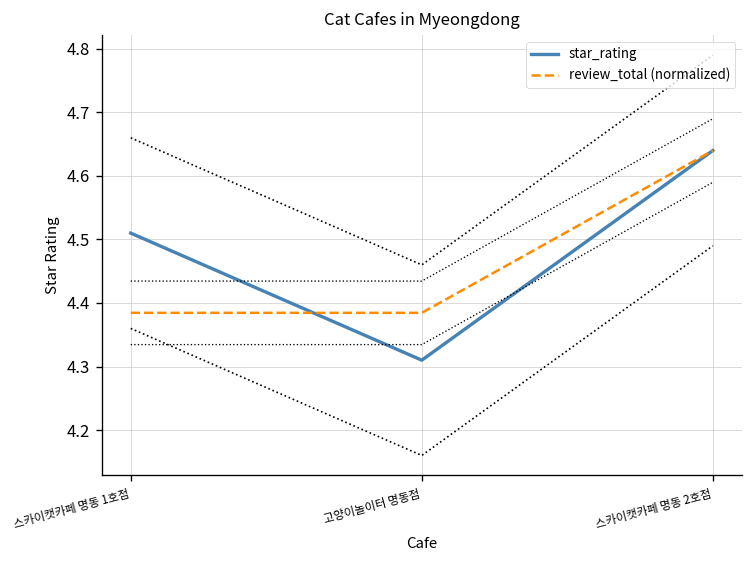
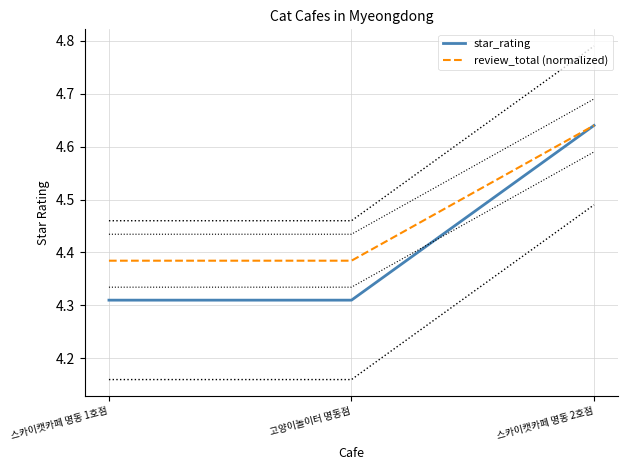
star_rating, 스카이캣카페 명동 1호점: 4.51 -> 4.31
